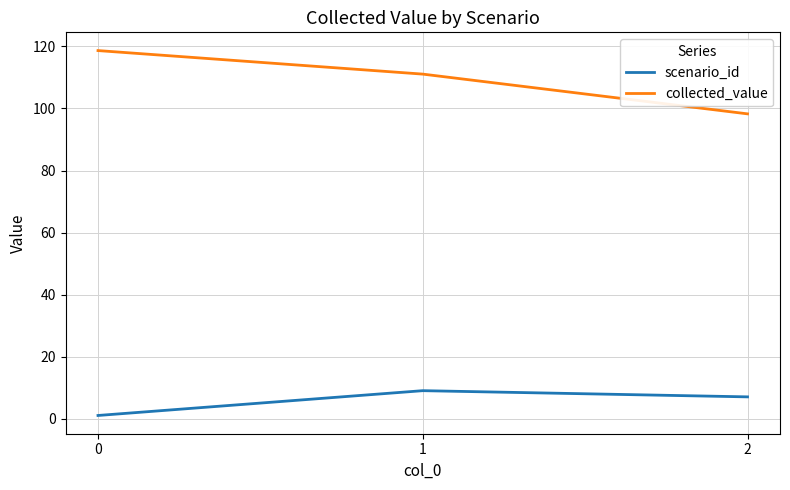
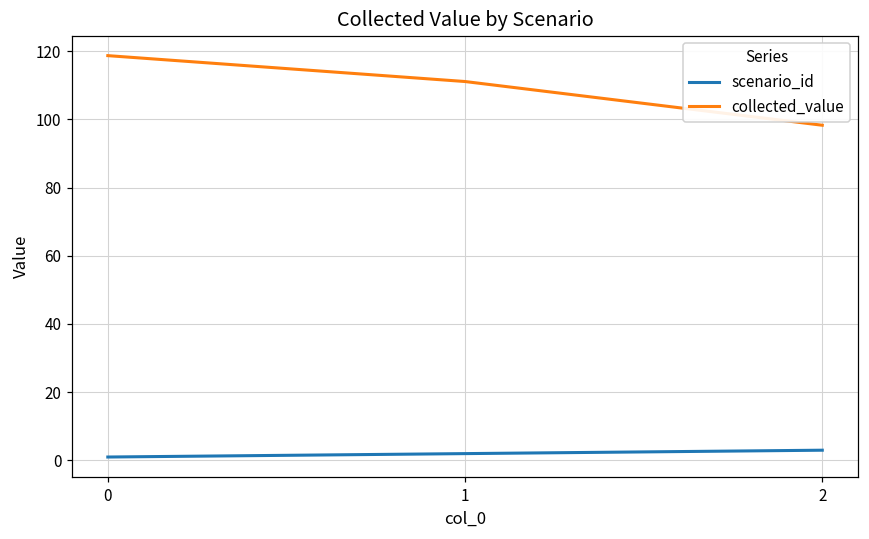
scenario_id, 1: 9 -> 2
scenario_id, 2: 7 -> 3
